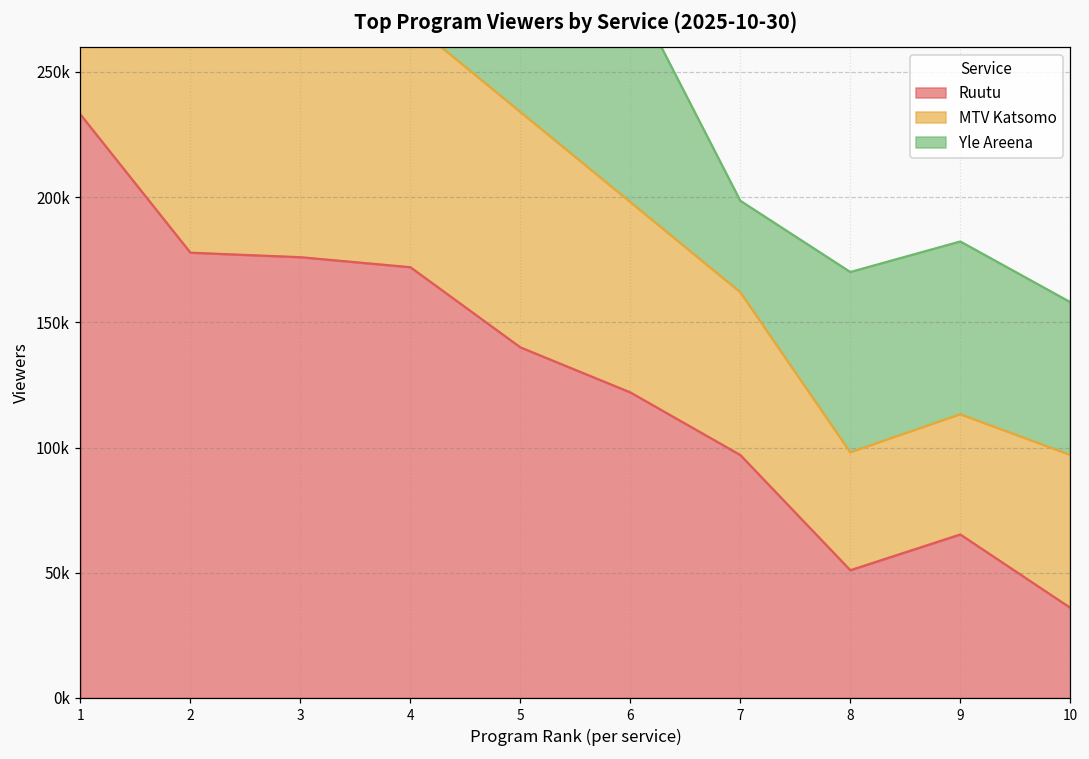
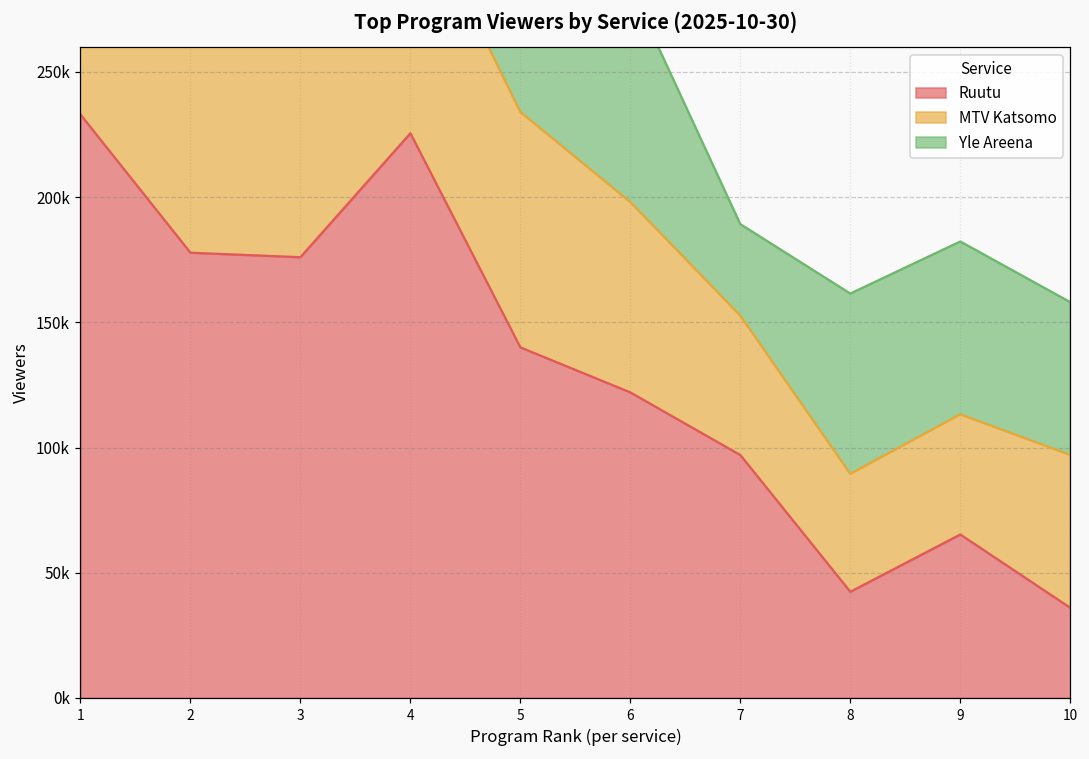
Ruutu, 4: 172000 -> 226000
MTV Katsomo, 7: 65000 -> 56000
Ruutu, 8: 51000 -> 42000
